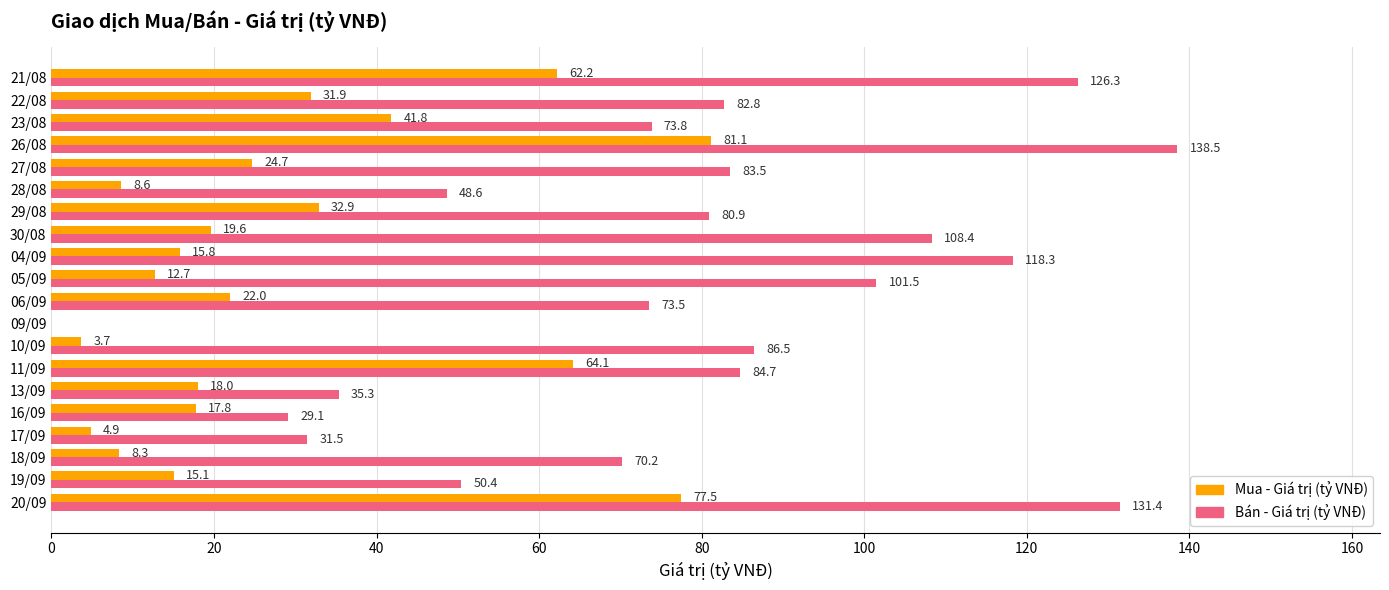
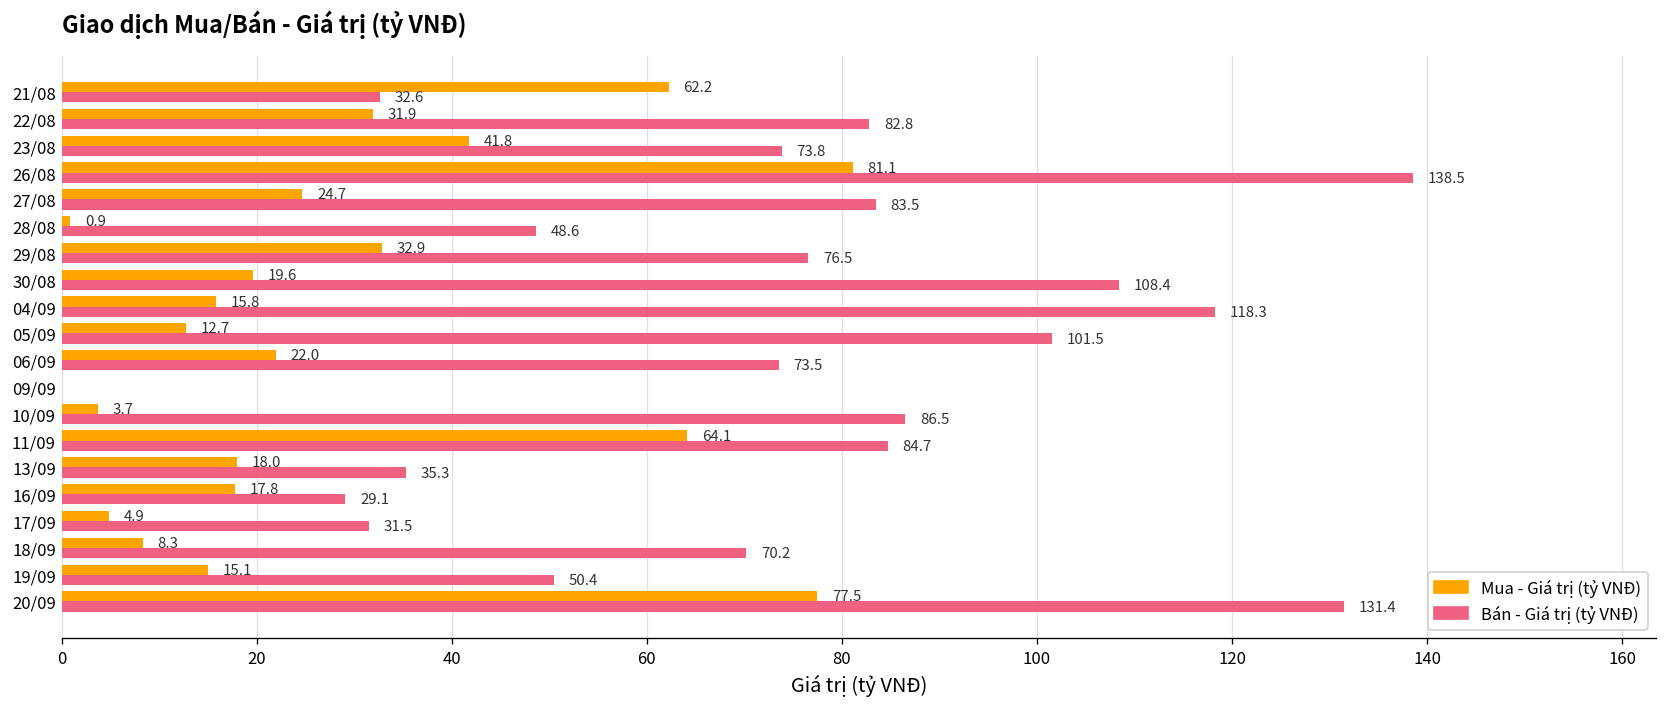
Bán - Giá trị (tỷ VNĐ), 21/08: 126.3 -> 32.6
Mua - Giá trị (tỷ VNĐ), 28/08: 8.6 -> 0.9
Bán - Giá trị (tỷ VNĐ), 29/08: 80.9 -> 76.5
